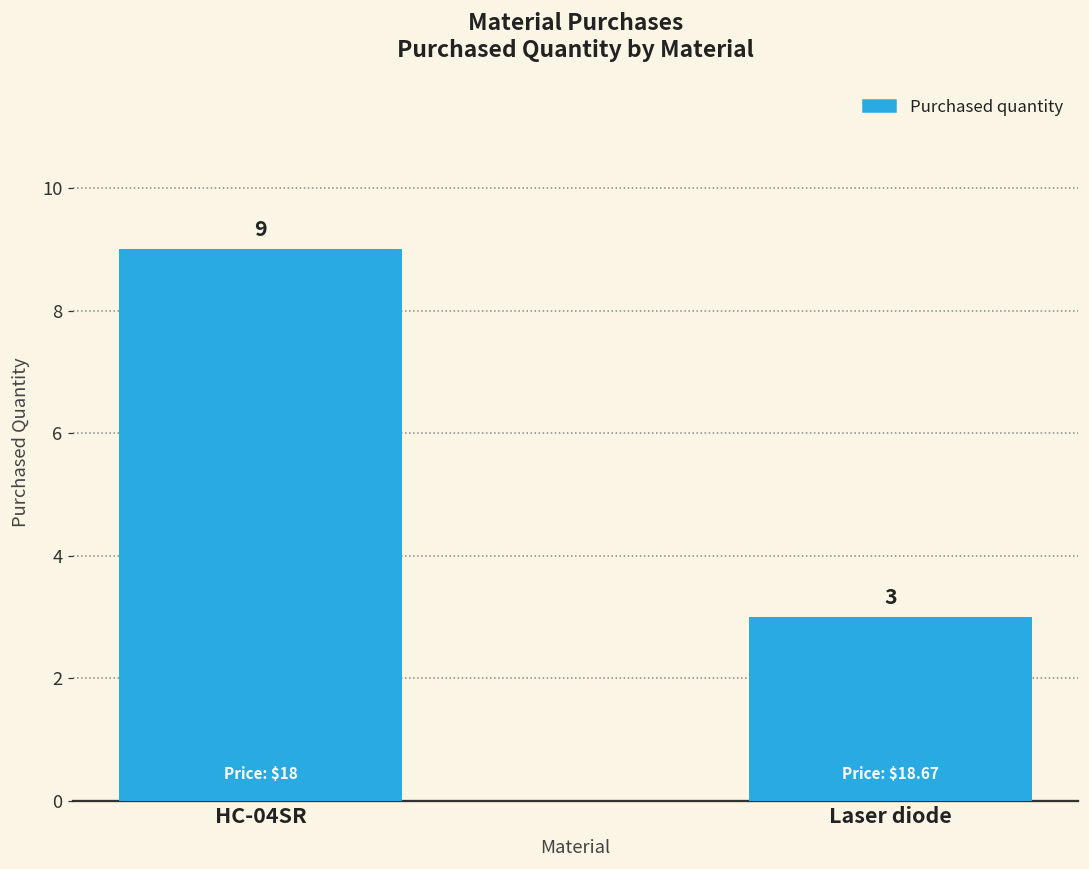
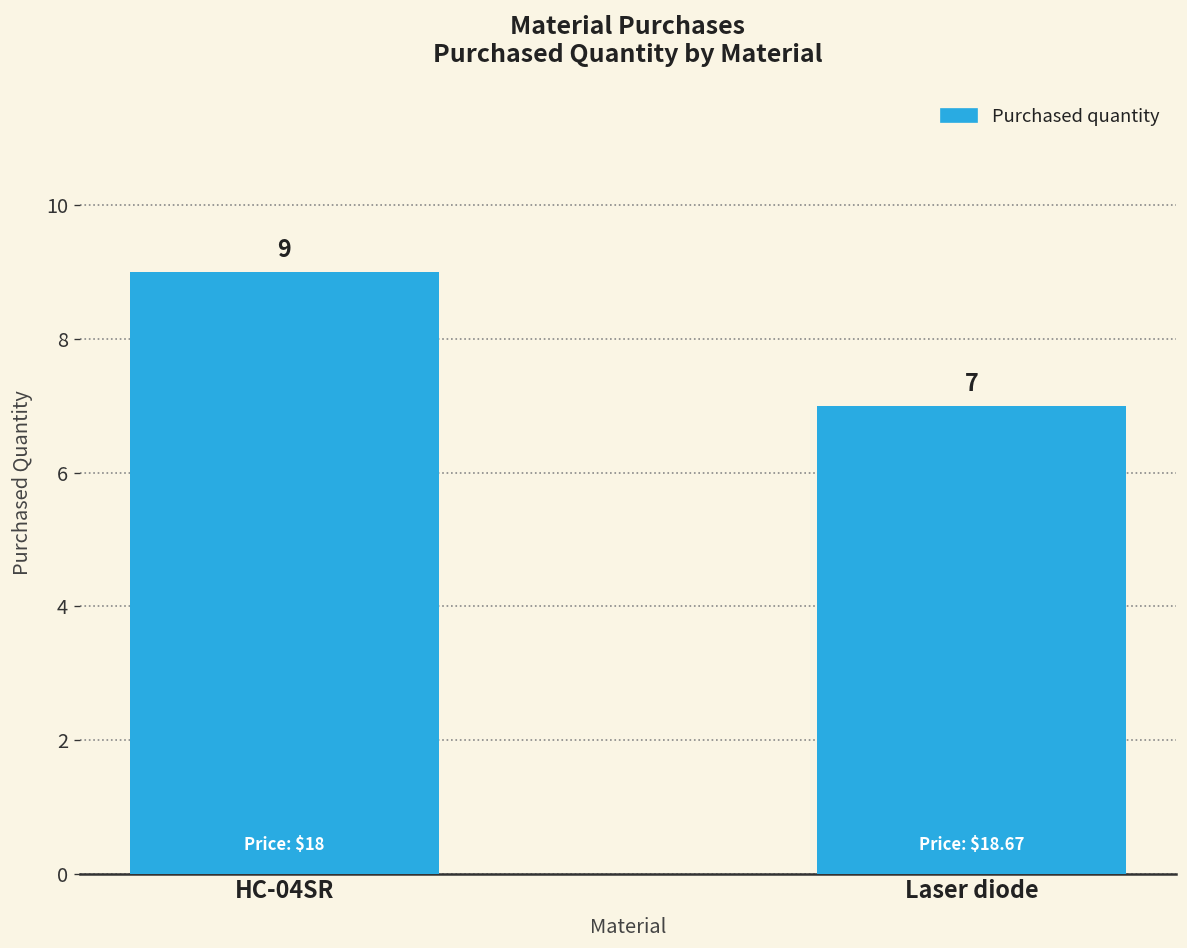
Laser diode: 3 -> 7
